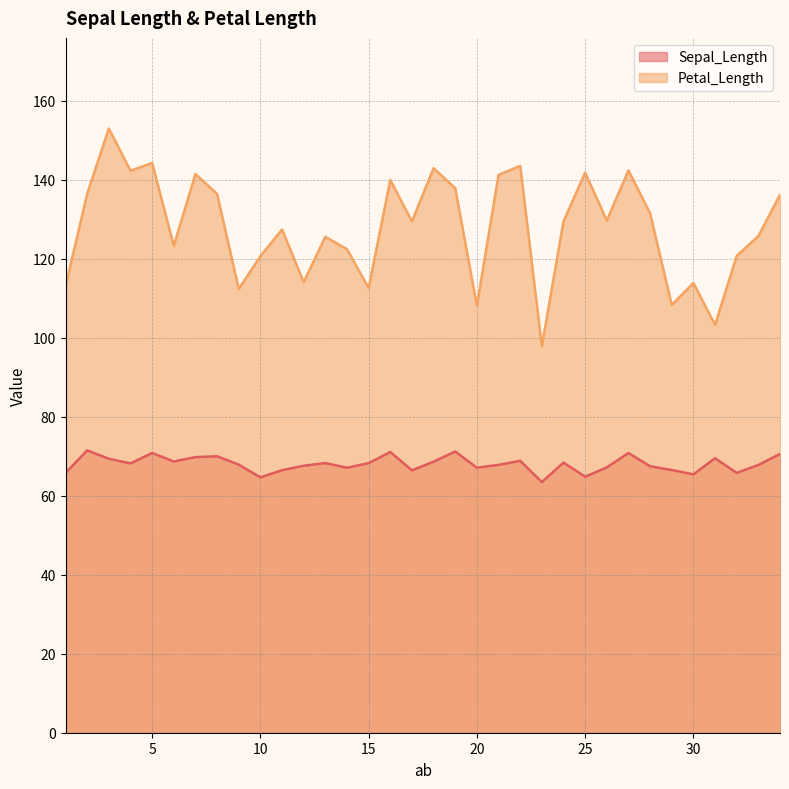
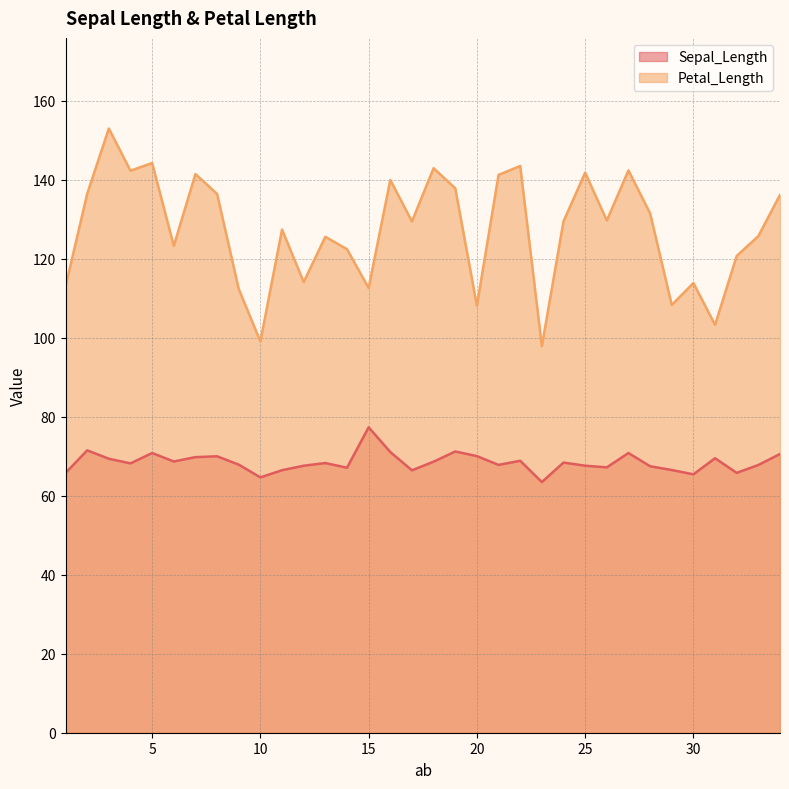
Petal_Length, 10: 121 -> 99
Sepal_Length, 15: 68 -> 77
Sepal_Length, 20: 67 -> 70
Sepal_Length, 25: 65 -> 68
